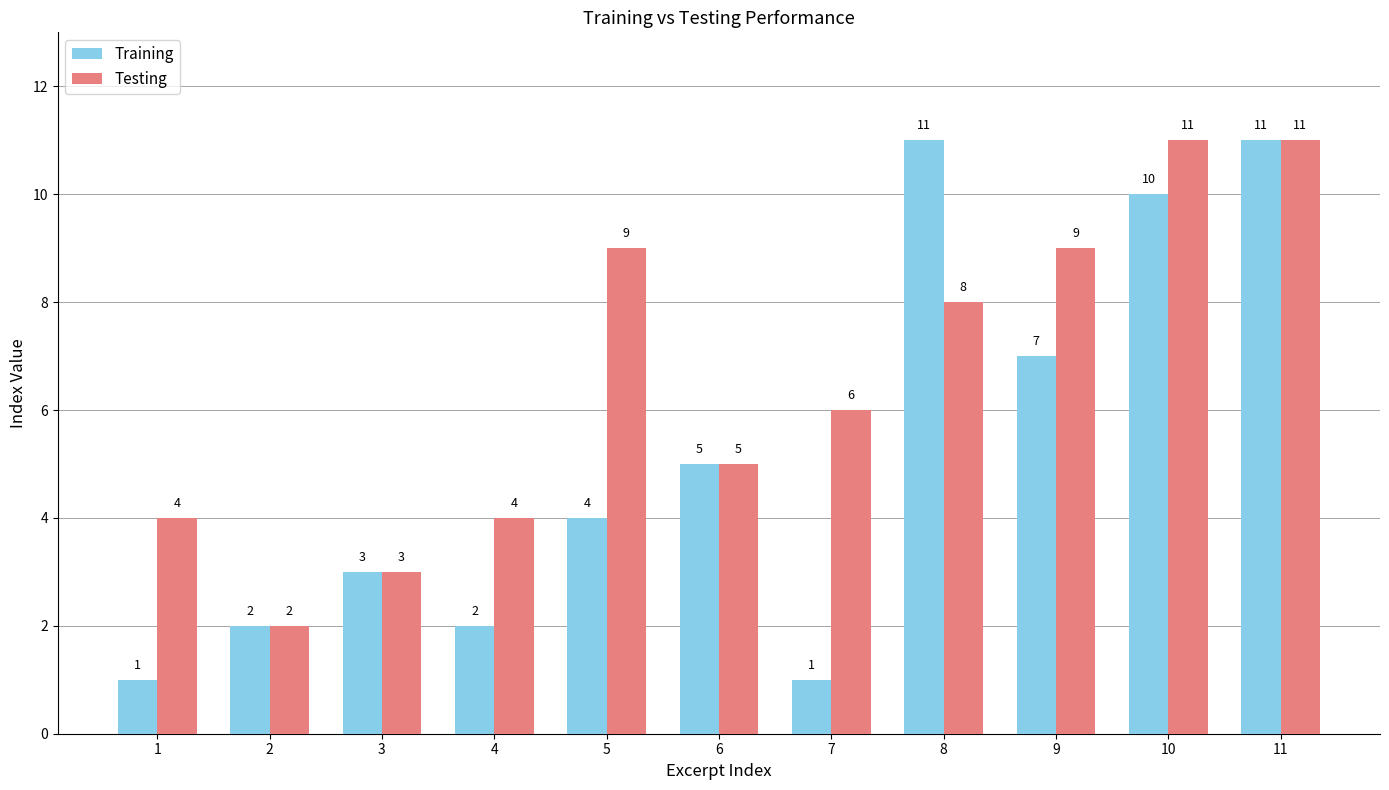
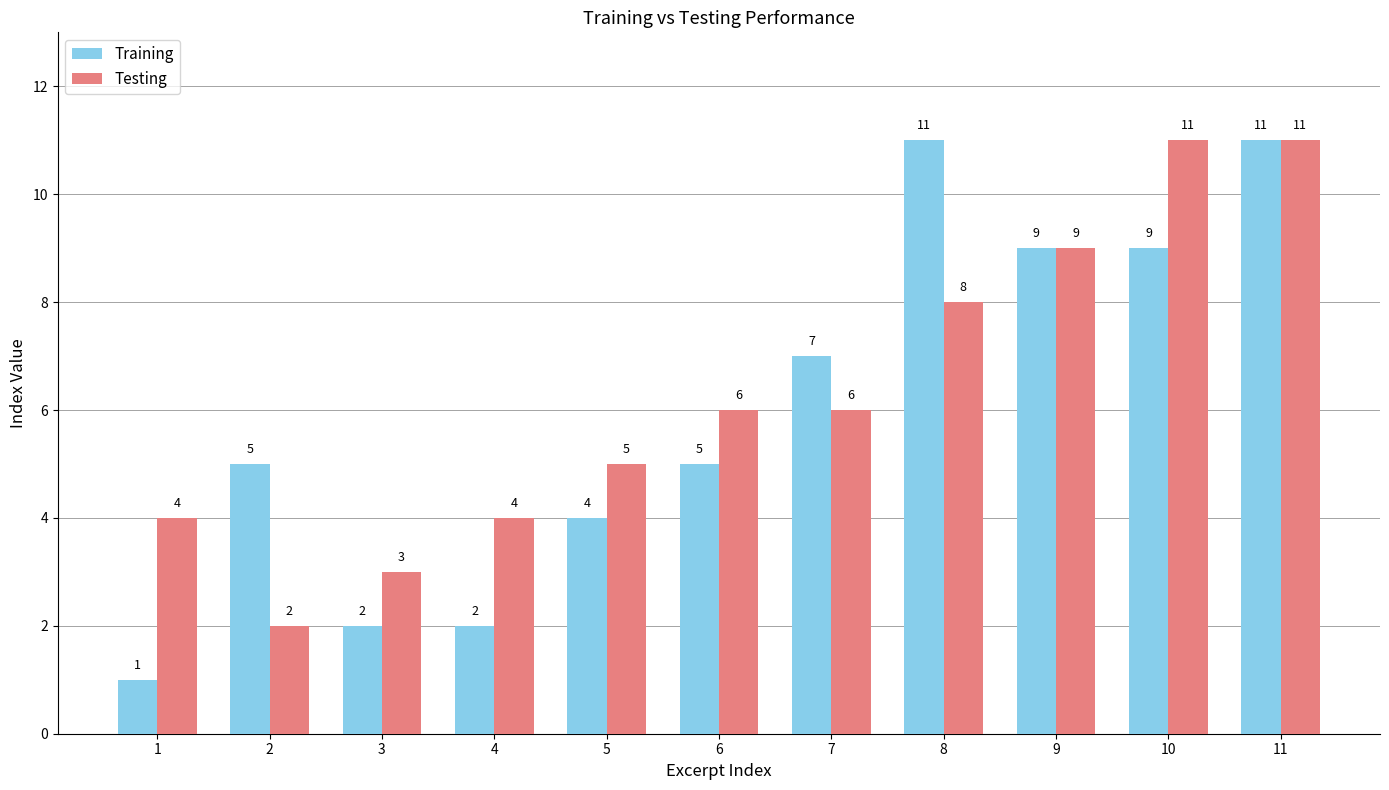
Training, 2: 2 -> 5
Training, 3: 3 -> 2
Testing, 5: 9 -> 5
Testing, 6: 5 -> 6
Training, 7: 1 -> 7
Training, 9: 7 -> 9
Training, 10: 10 -> 9
